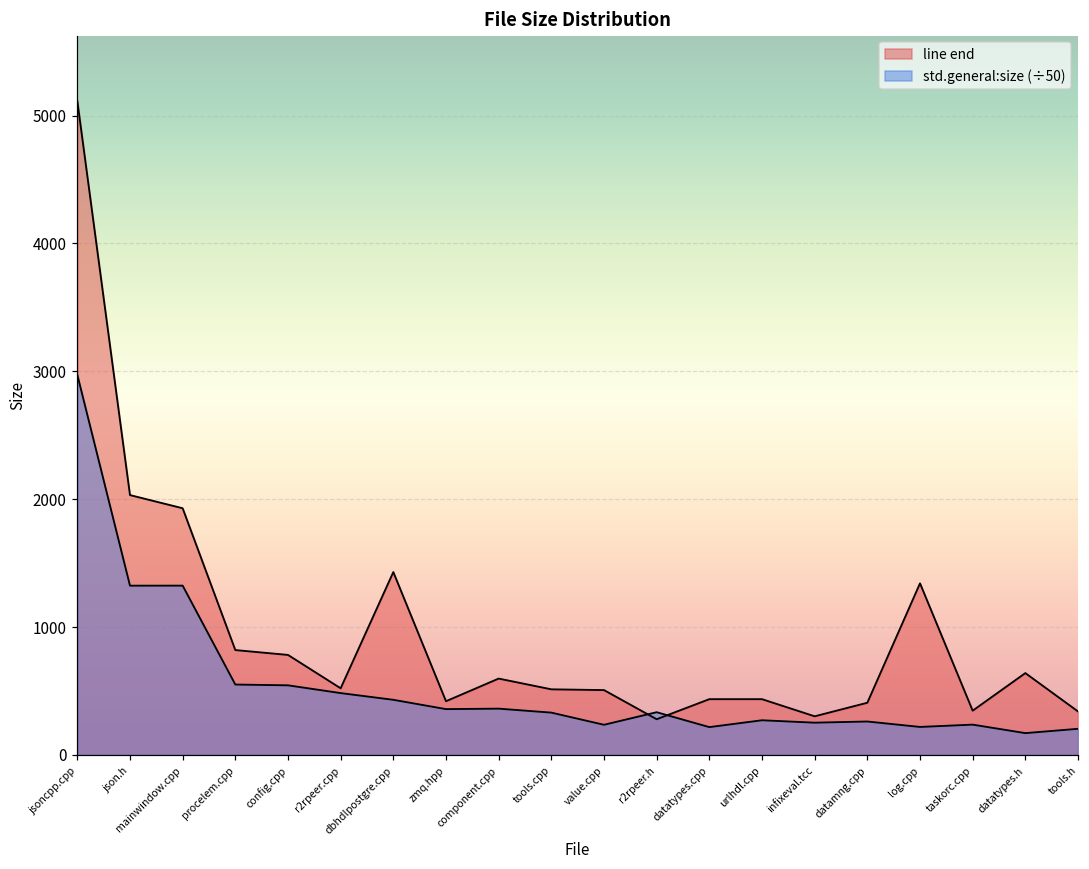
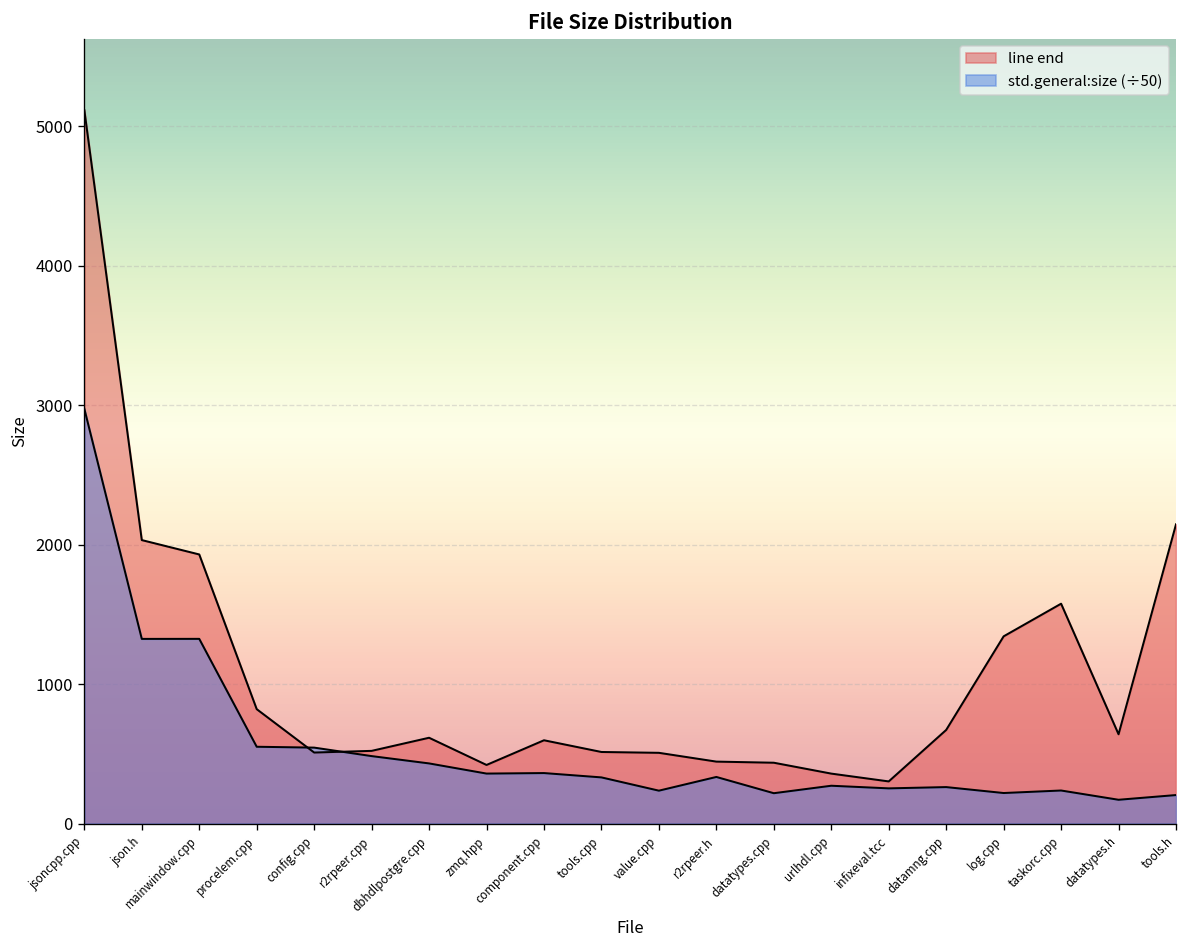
line end, config.cpp: 780 -> 510
line end, dbhdlpostgre.cpp: 1430 -> 620
line end, r2rpeer.h: 280 -> 440
line end, urlhdl.cpp: 440 -> 360
line end, datamng.cpp: 410 -> 670
line end, taskorc.cpp: 350 -> 1580
line end, tools.h: 340 -> 2150
